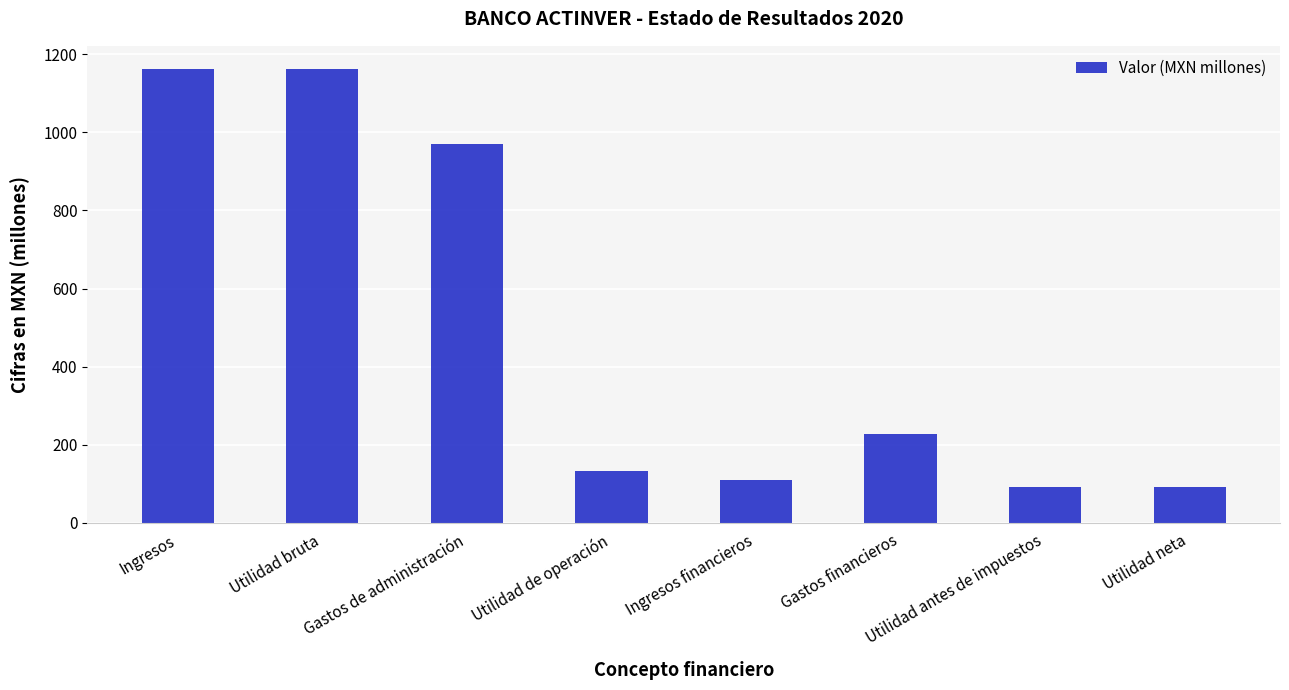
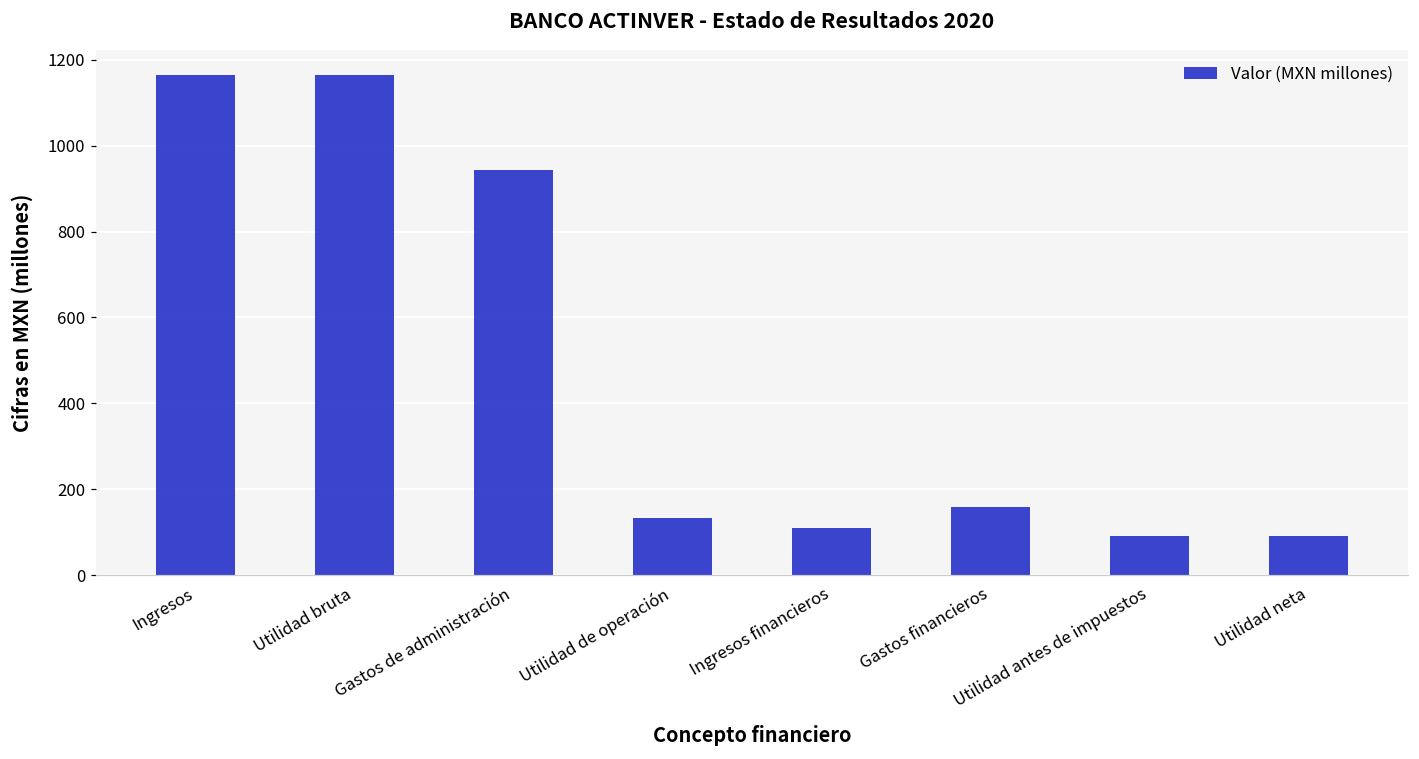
Gastos de administración: 970 -> 940
Gastos financieros: 230 -> 160
